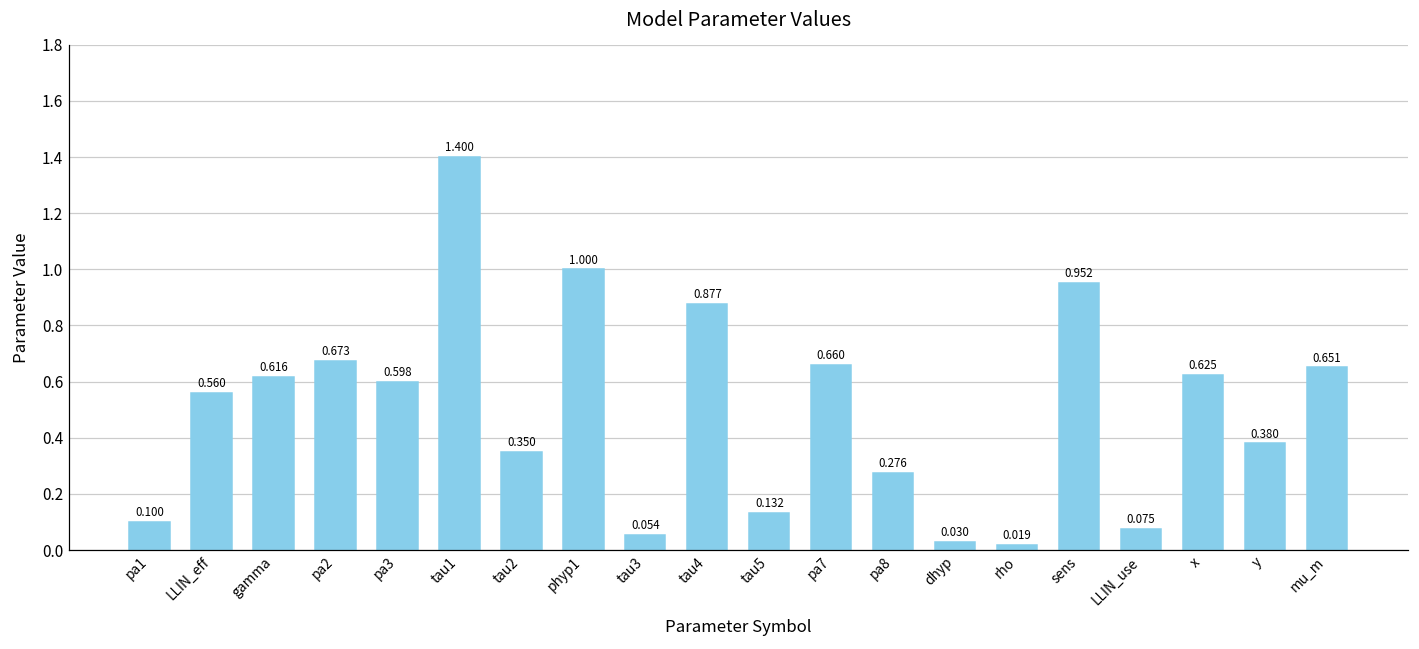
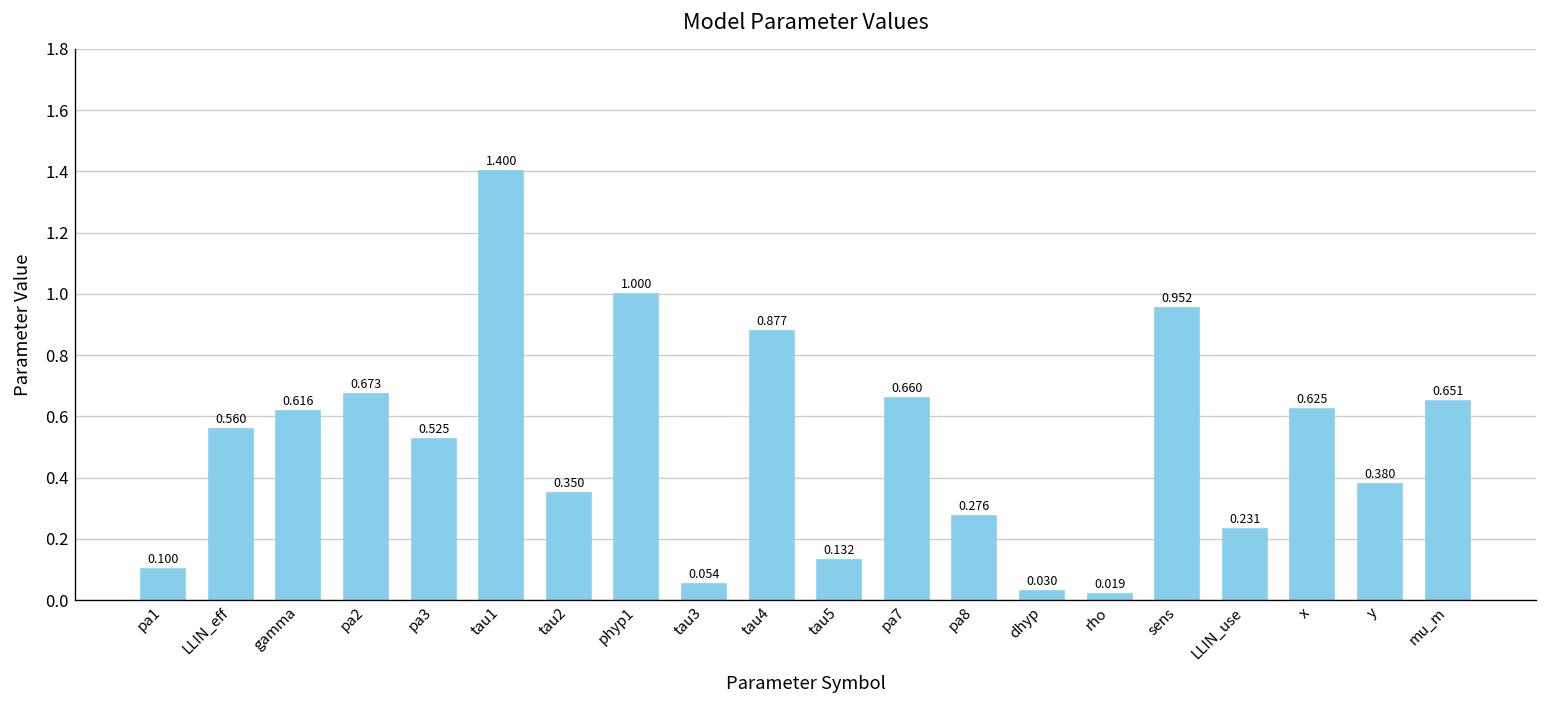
pa3: 0.598 -> 0.525
LLIN_use: 0.075 -> 0.231
